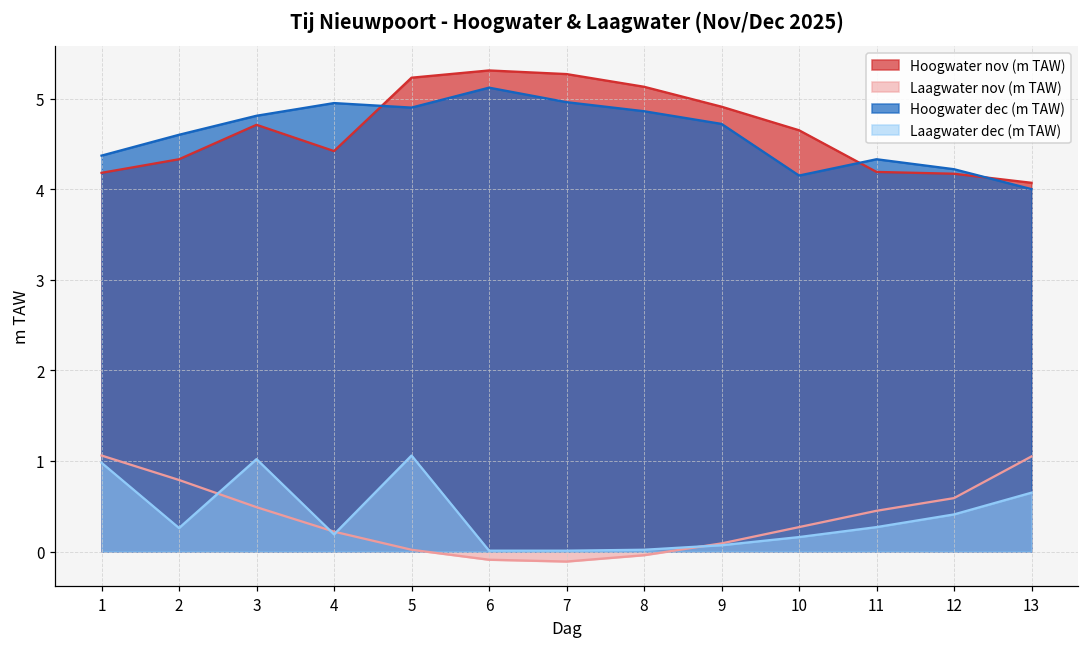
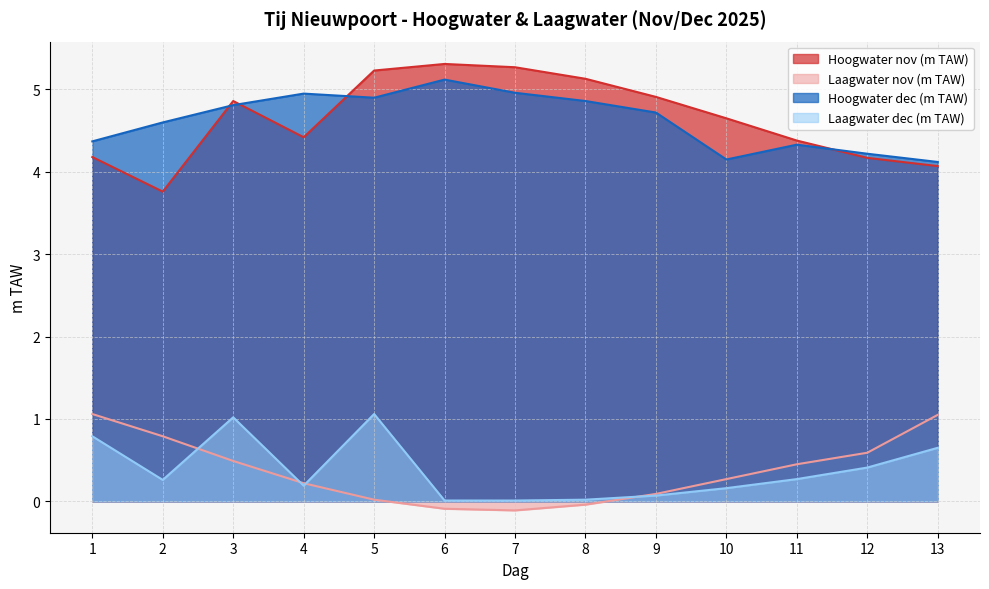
Laagwater dec (m TAW), 1: 1.0 -> 0.8
Hoogwater nov (m TAW), 2: 4.3 -> 3.8
Hoogwater nov (m TAW), 3: 4.7 -> 4.9
Hoogwater nov (m TAW), 11: 4.2 -> 4.4
Hoogwater dec (m TAW), 13: 4.0 -> 4.1
